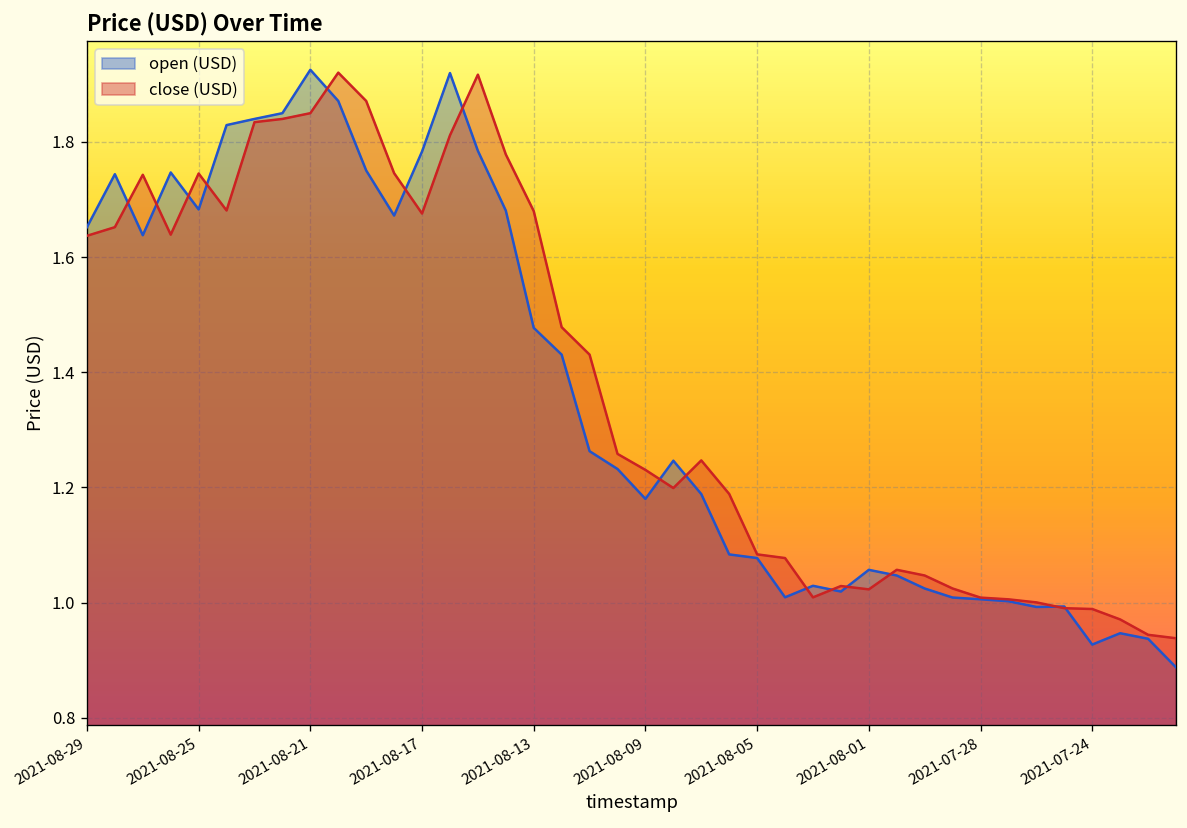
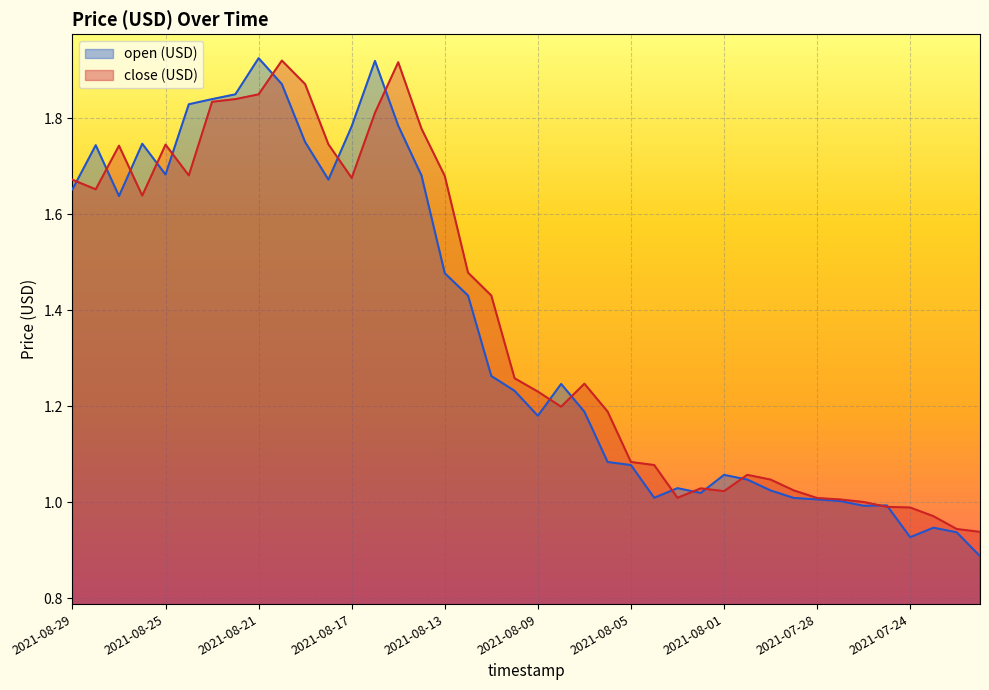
close (USD), 2021-08-29: 1.64 -> 1.67
